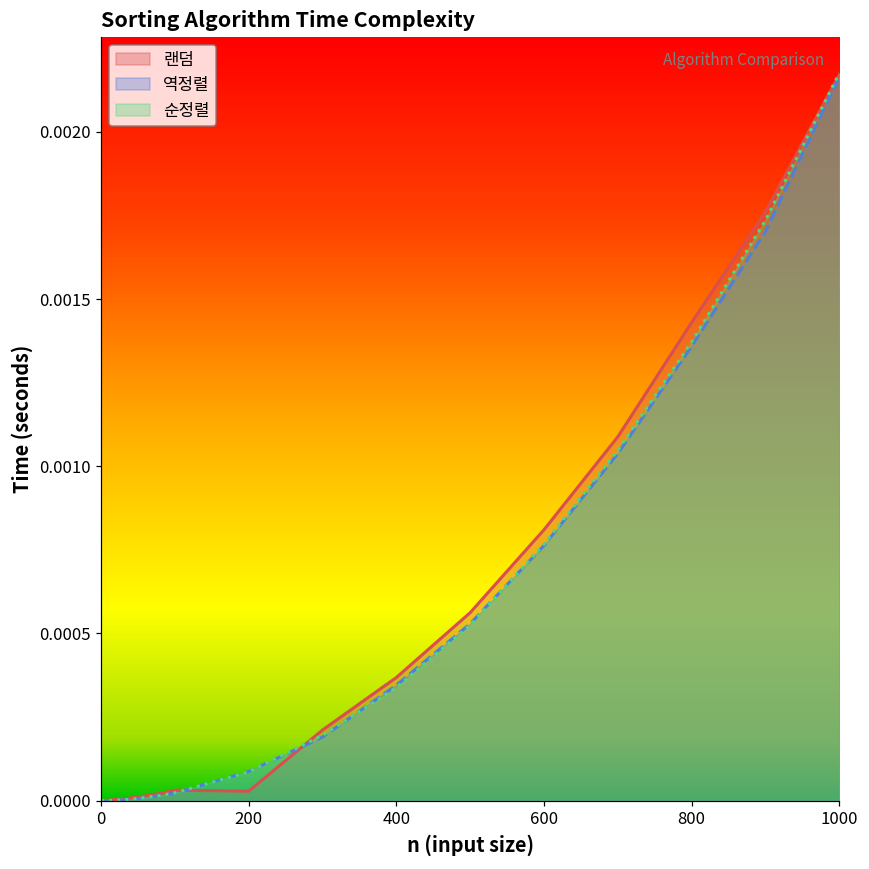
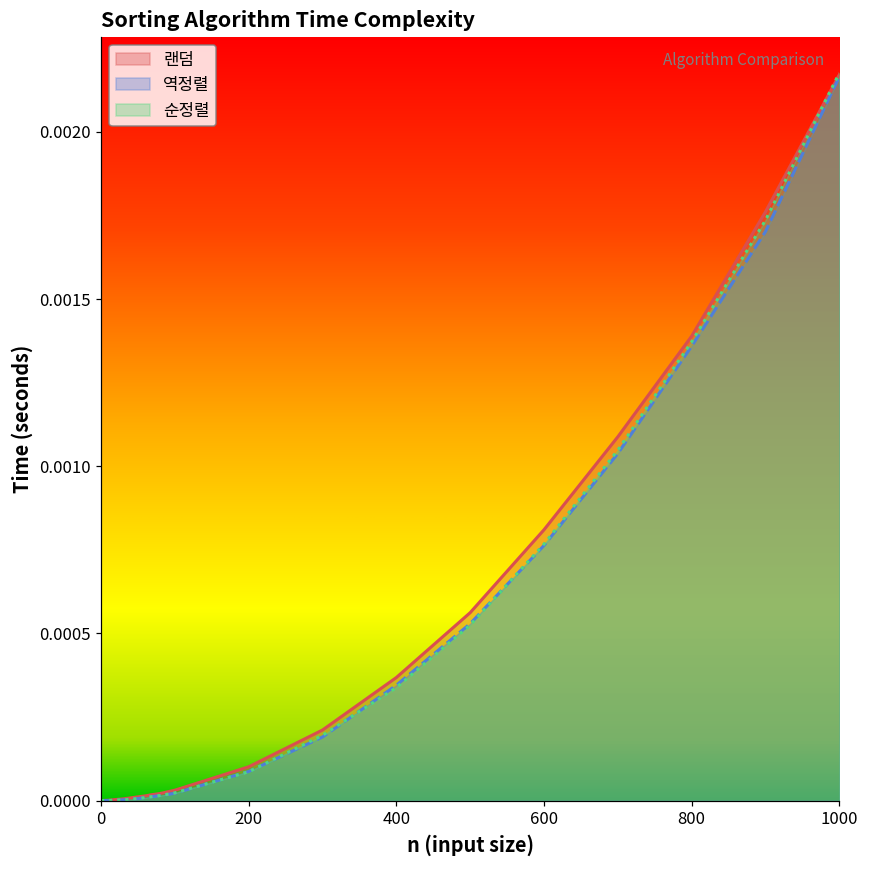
랜덤, 200: 0.00003 -> 0.00010
랜덤, 800: 0.00143 -> 0.00139
